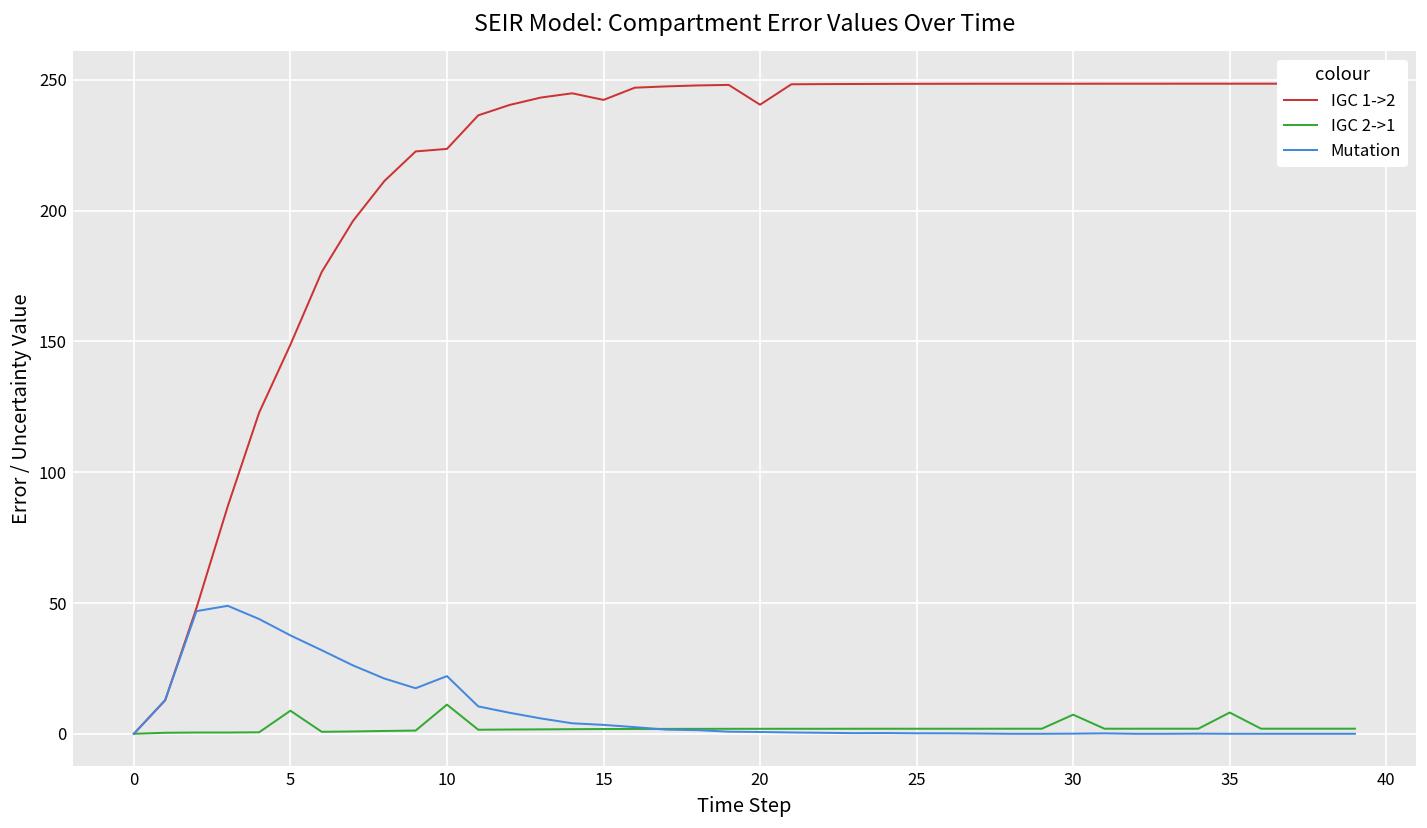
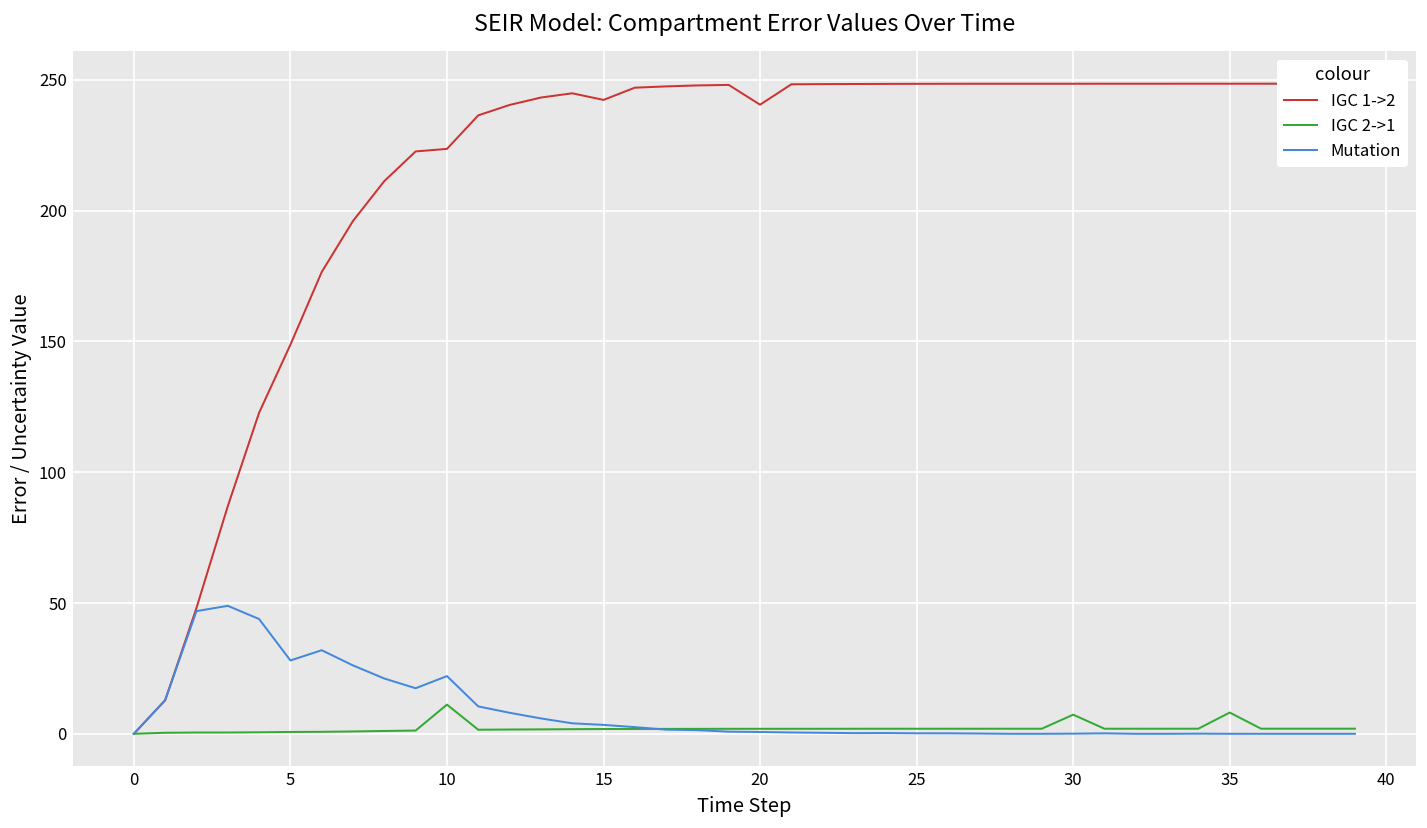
IGC 2->1, 5: 9 -> 1
Mutation, 5: 38 -> 28
